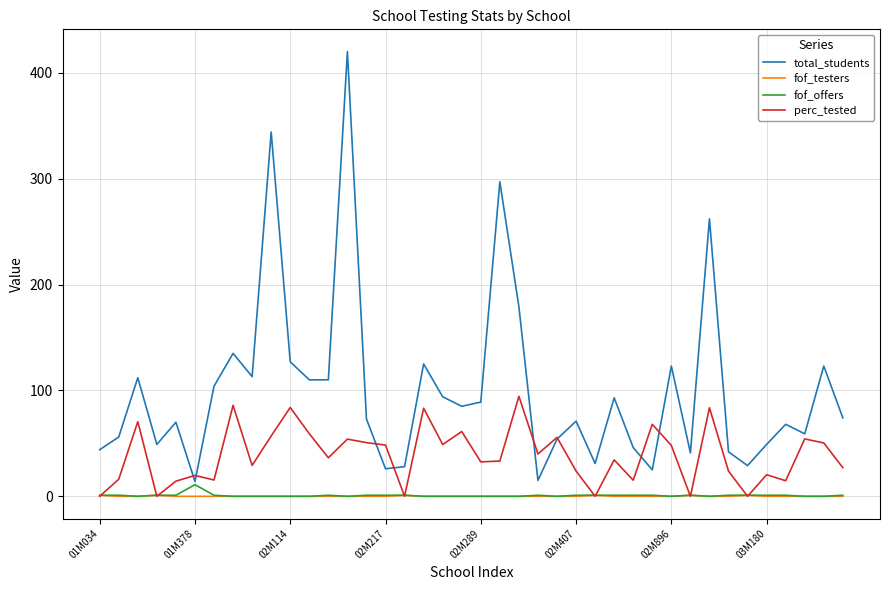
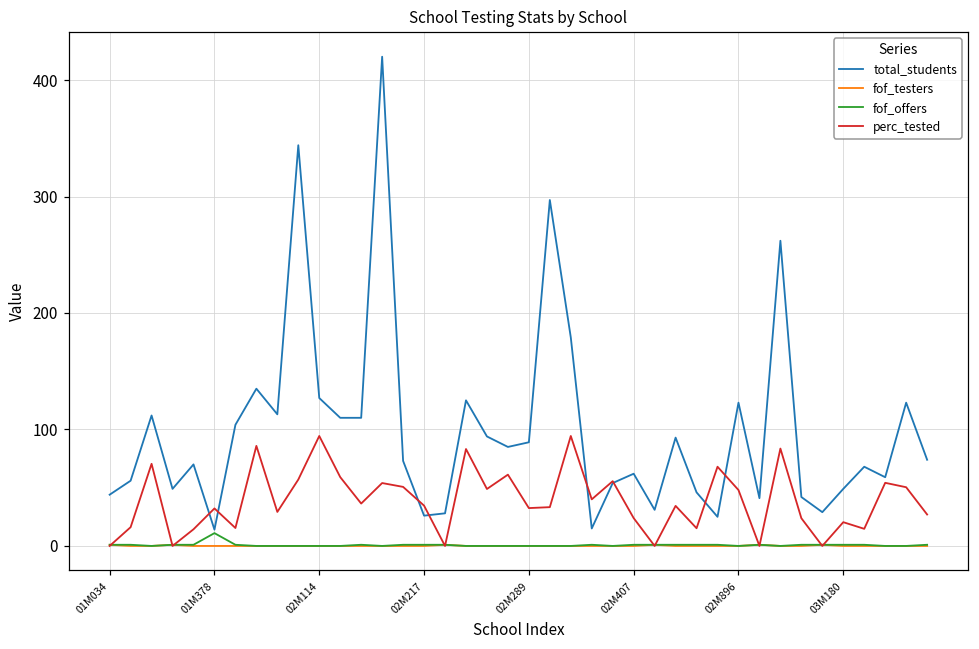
perc_tested, 01M378: 20 -> 32
perc_tested, 02M114: 84 -> 94
perc_tested, 02M217: 48 -> 35
total_students, 02M407: 71 -> 62
